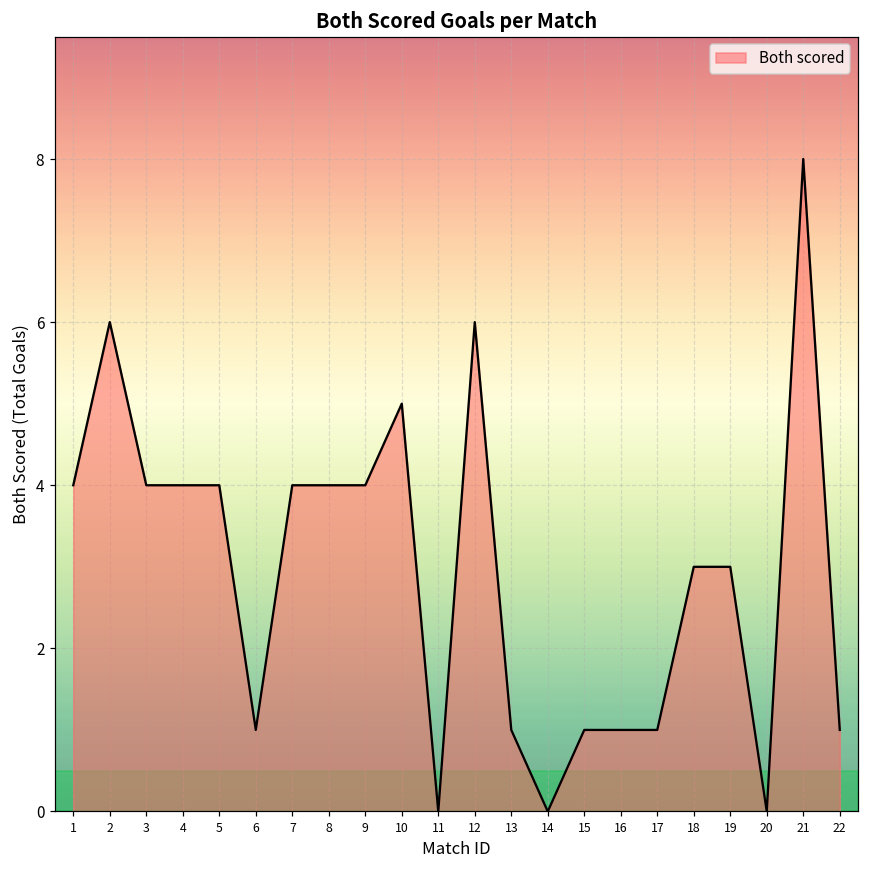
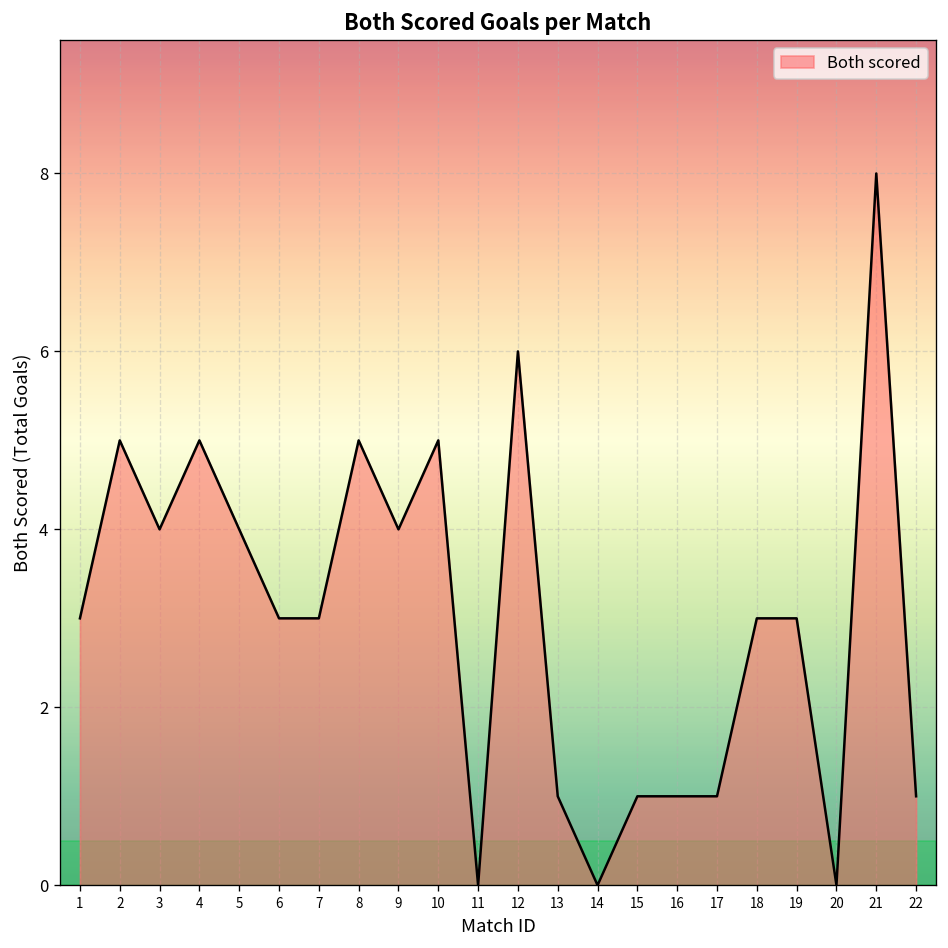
1: 4 -> 3
2: 6 -> 5
4: 4 -> 5
6: 1 -> 3
7: 4 -> 3
8: 4 -> 5
